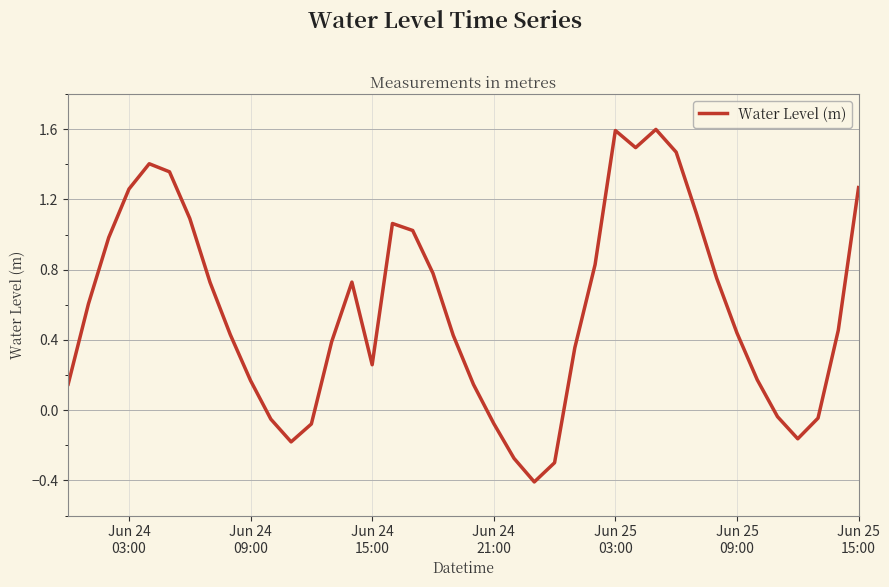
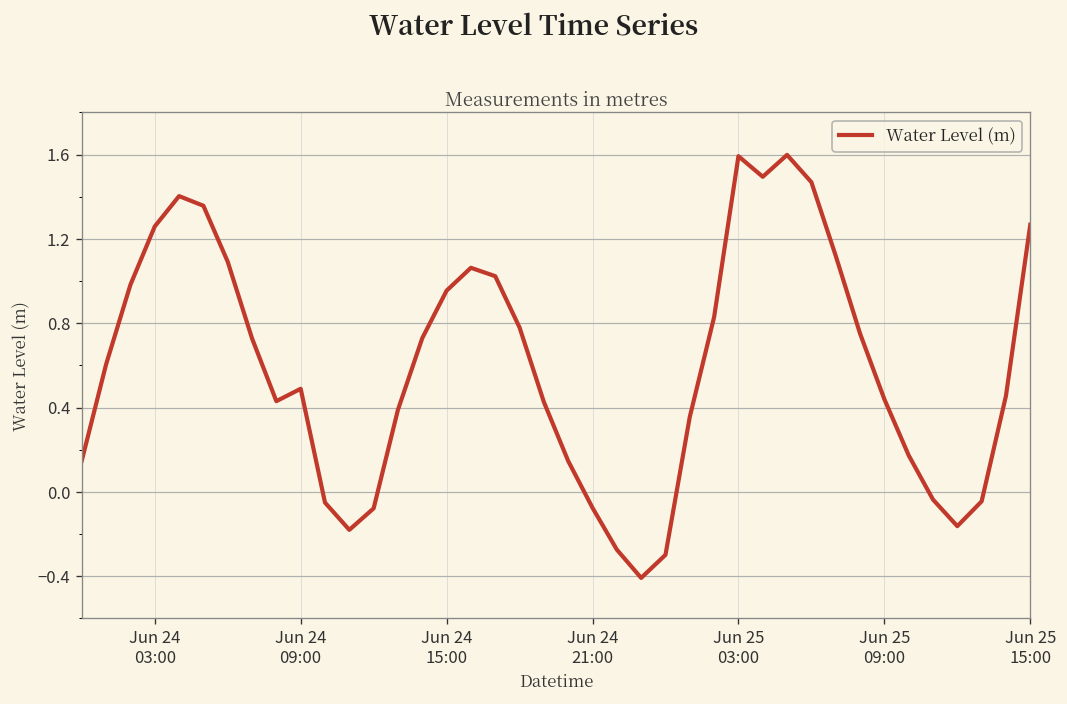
Jun 24 09:00: 0.17 -> 0.49
Jun 24 15:00: 0.26 -> 0.95
